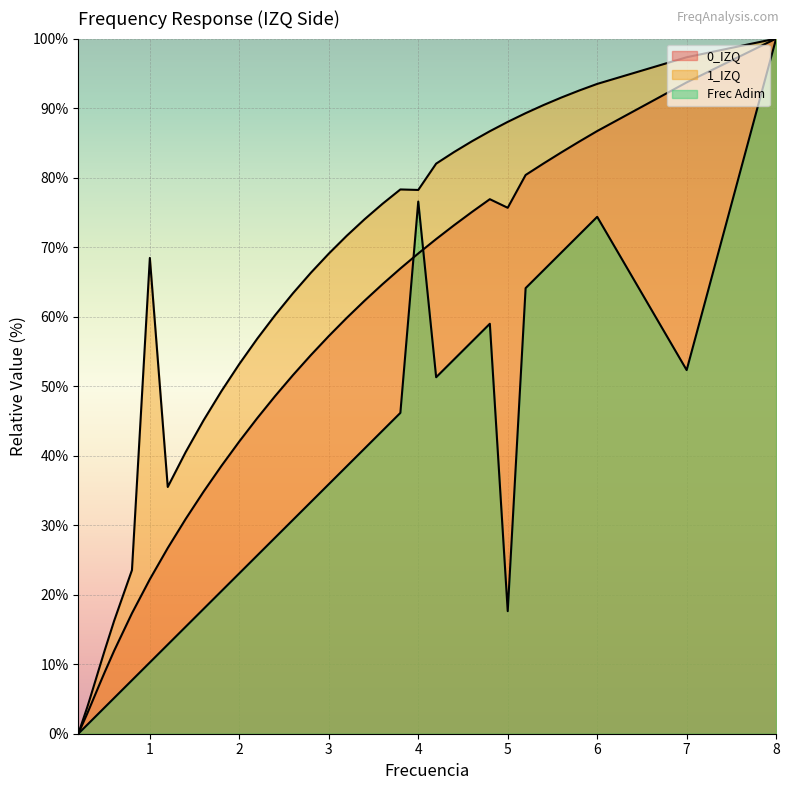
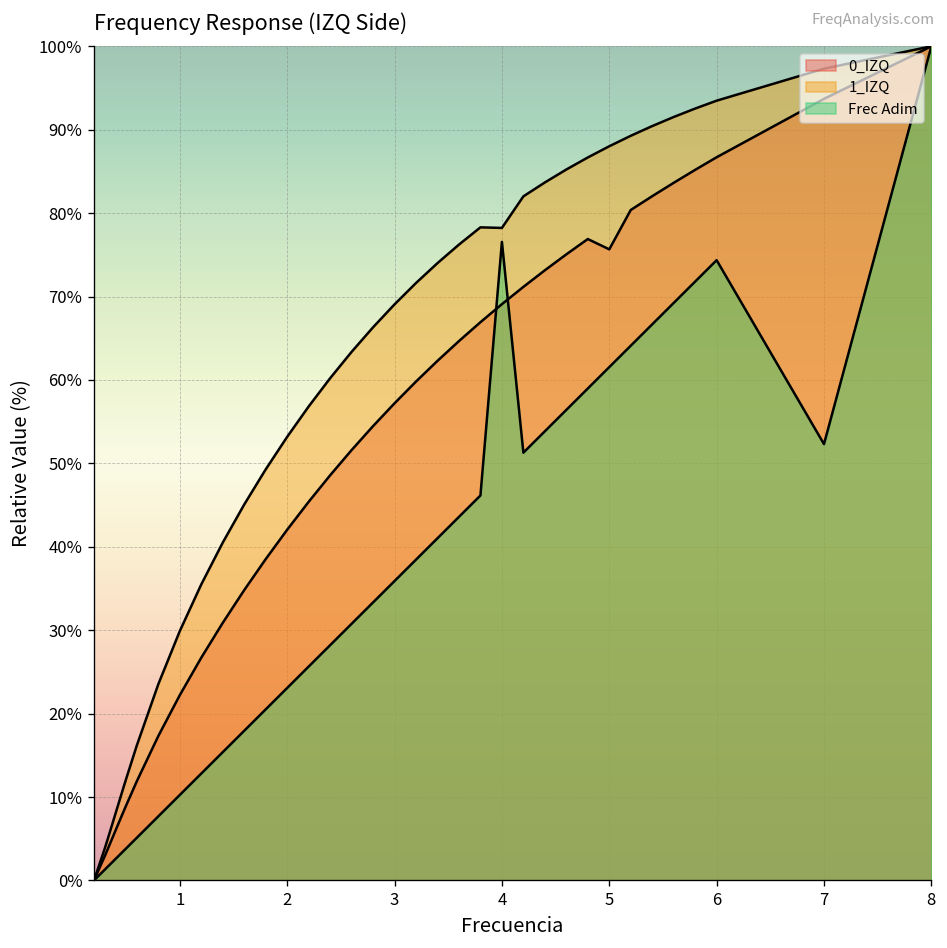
1_IZQ, 1: 68% -> 30%
Frec Adim, 5: 18% -> 62%
